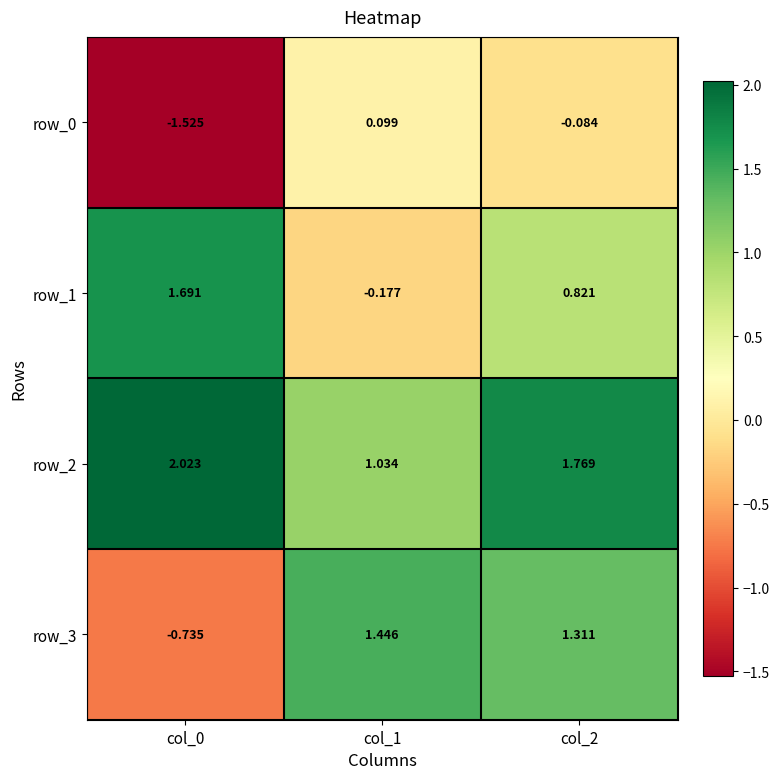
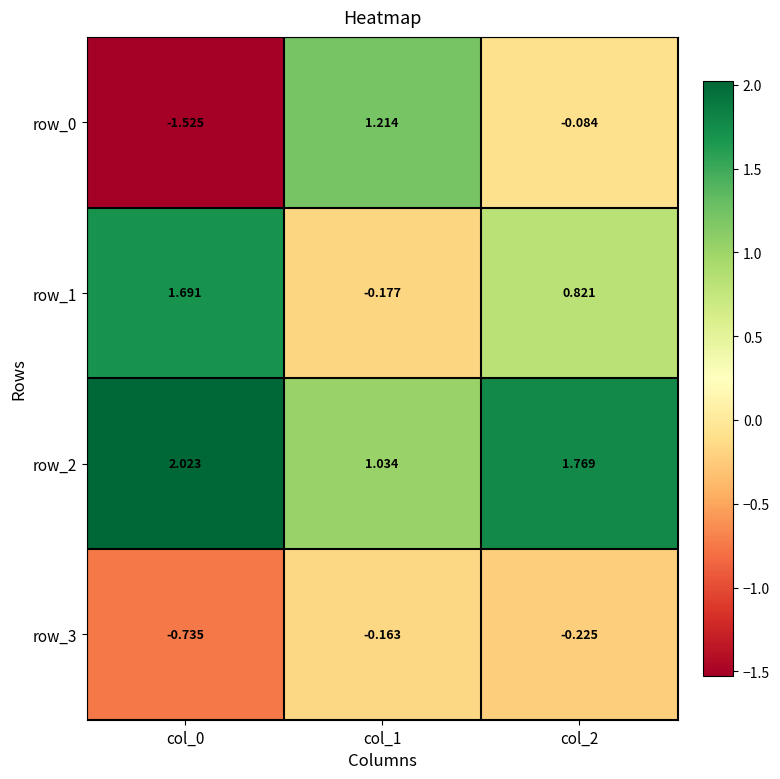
row_0, col_1: 0.099 -> 1.214
row_3, col_1: 1.446 -> -0.163
row_3, col_2: 1.311 -> -0.225
